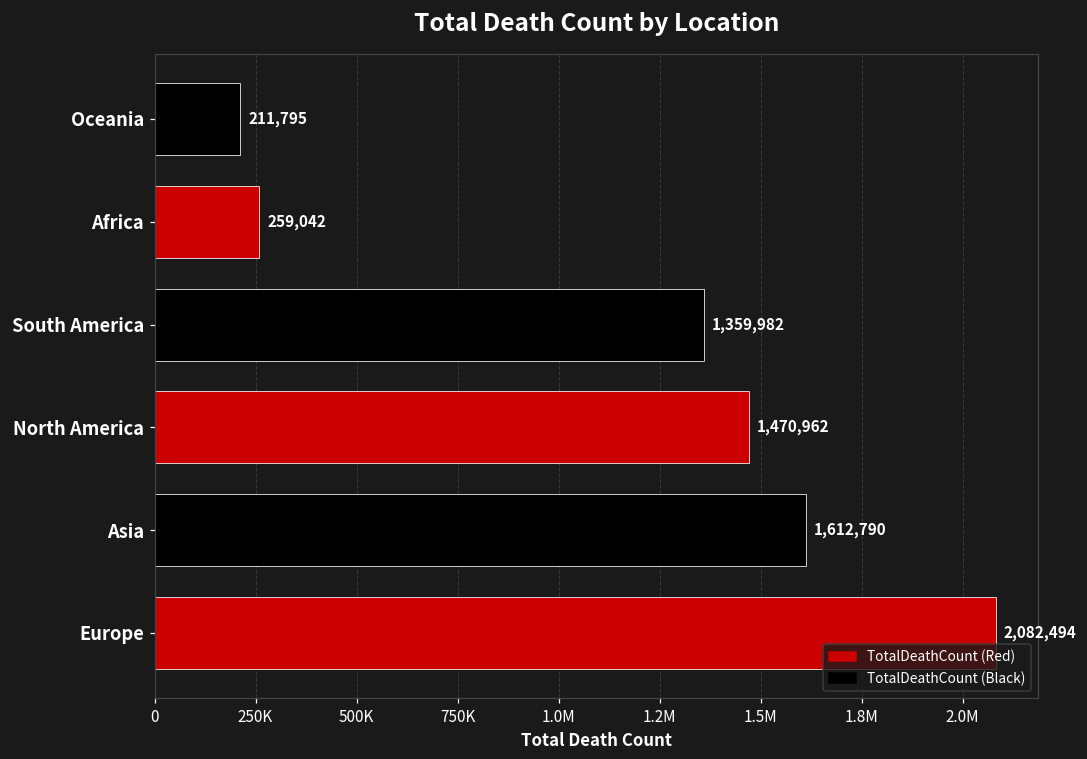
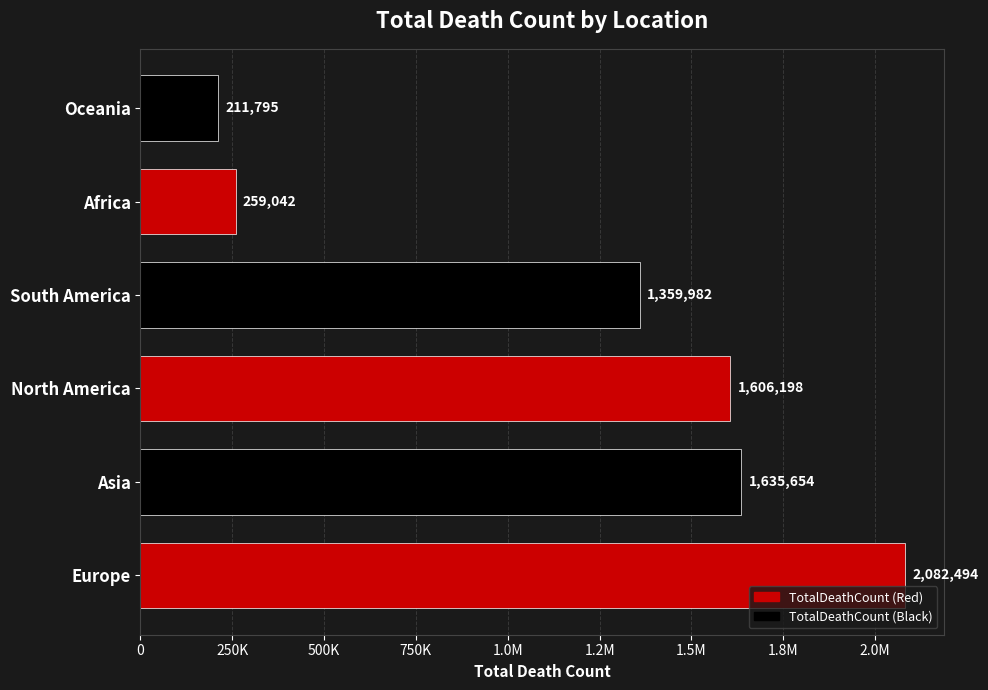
North America: 1,470,962 -> 1,606,198
Asia: 1,612,790 -> 1,635,654
